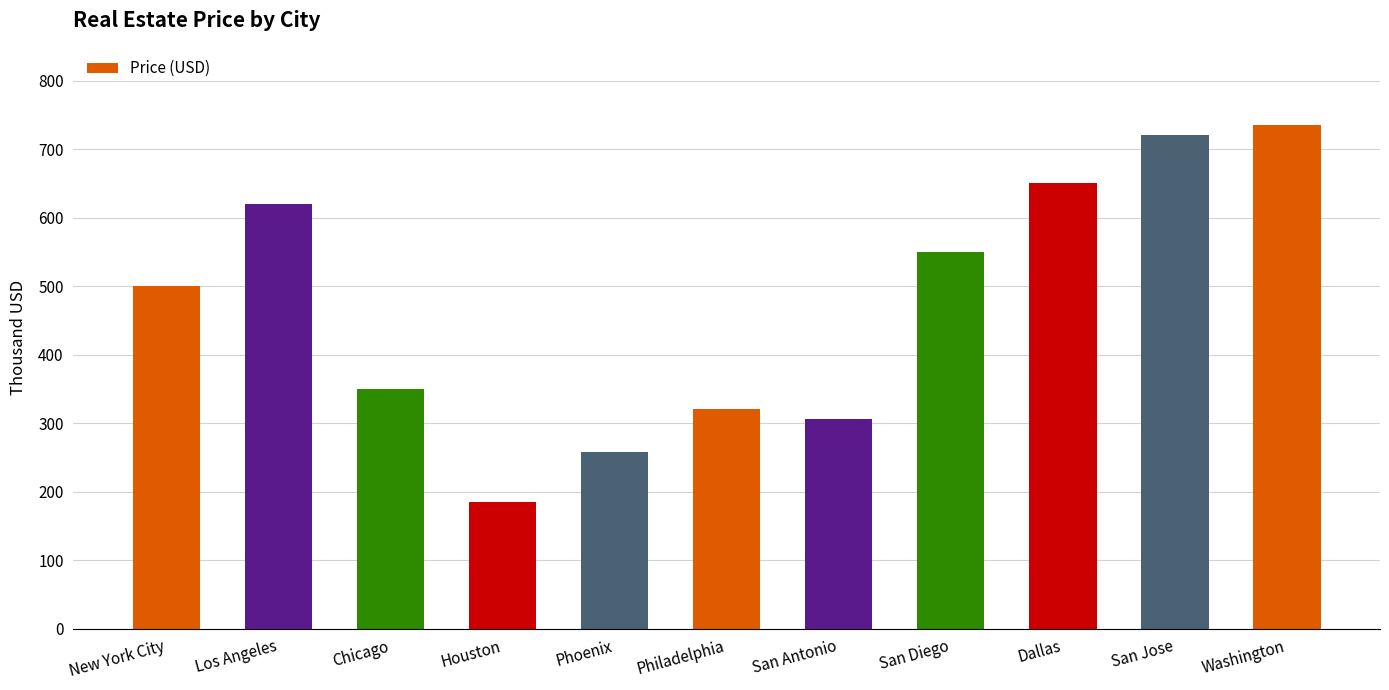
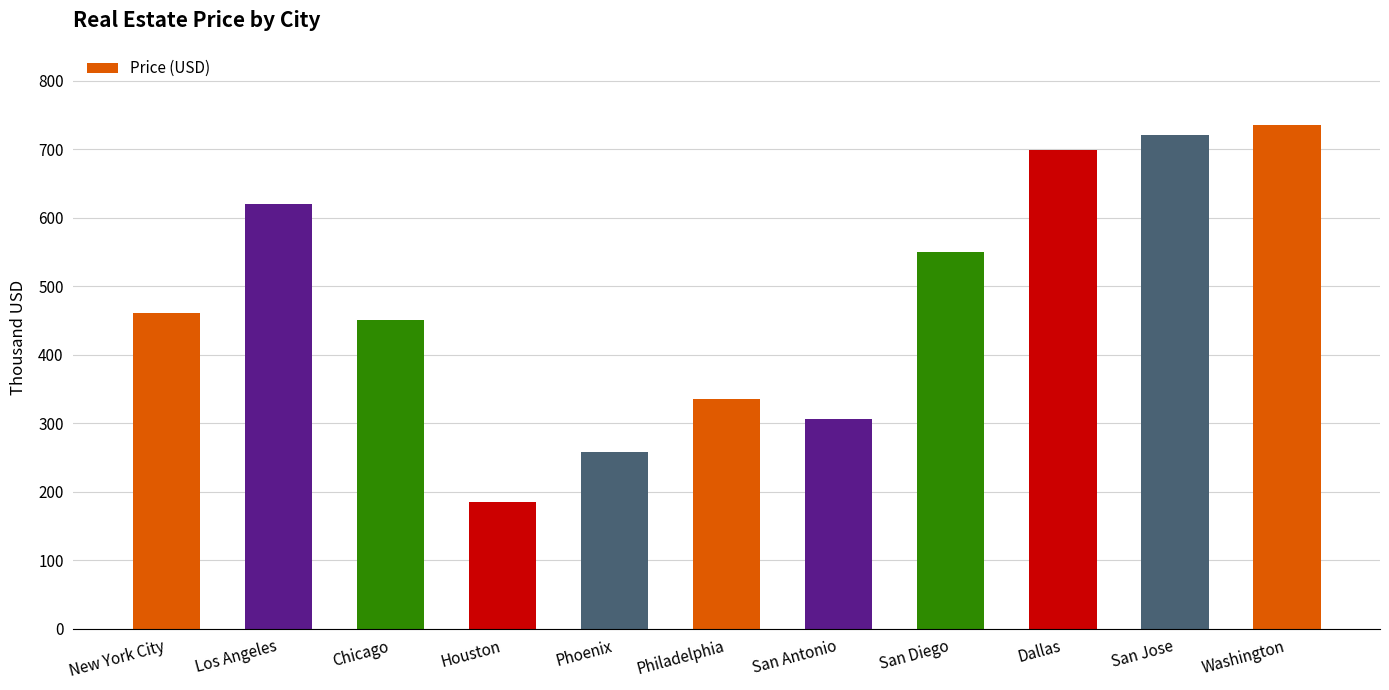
New York City: 500 -> 460
Chicago: 350 -> 450
Philadelphia: 320 -> 330
Dallas: 650 -> 700
